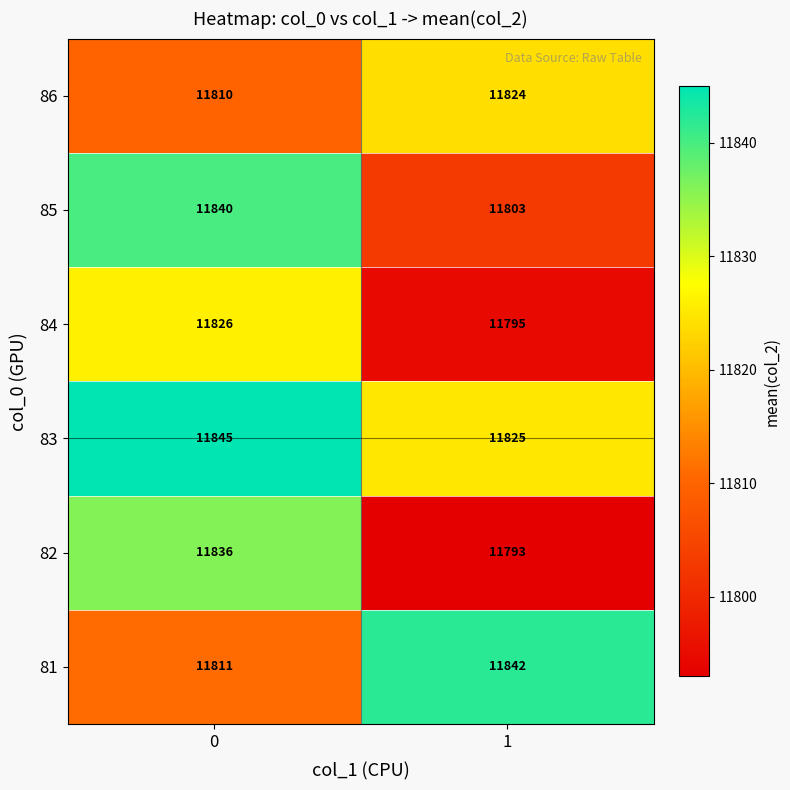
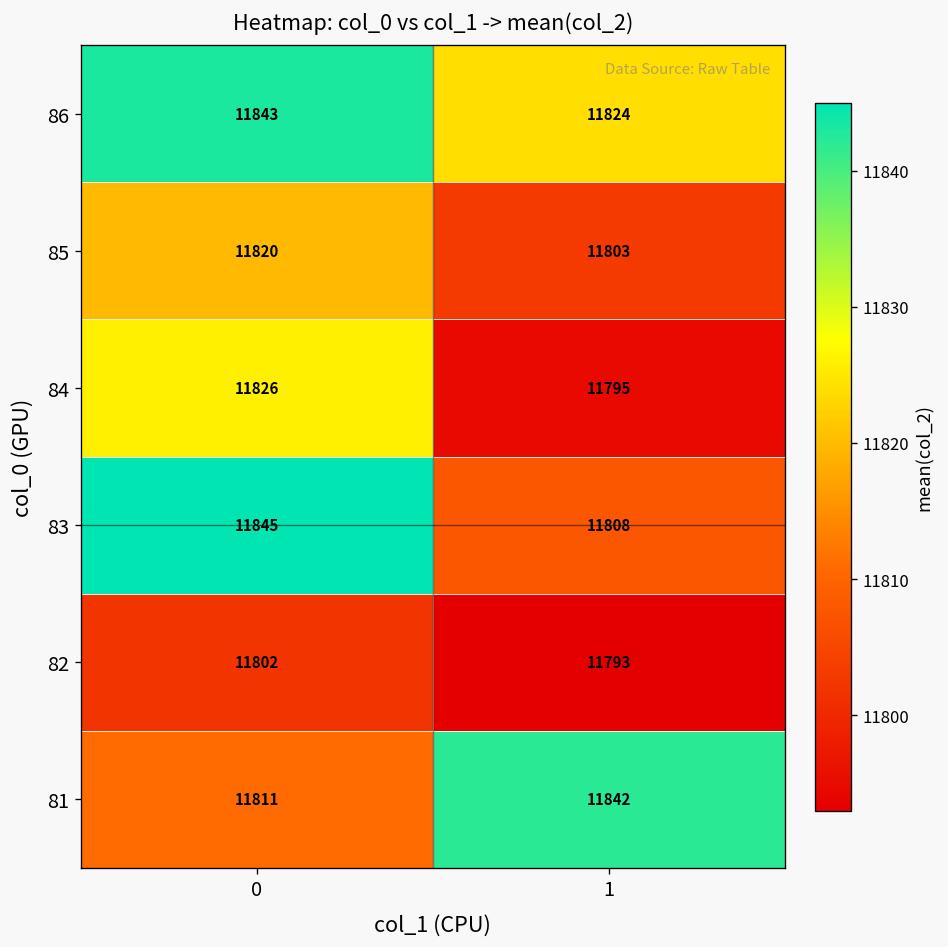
86, 0: 11810 -> 11843
85, 0: 11840 -> 11820
83, 1: 11825 -> 11808
82, 0: 11836 -> 11802
